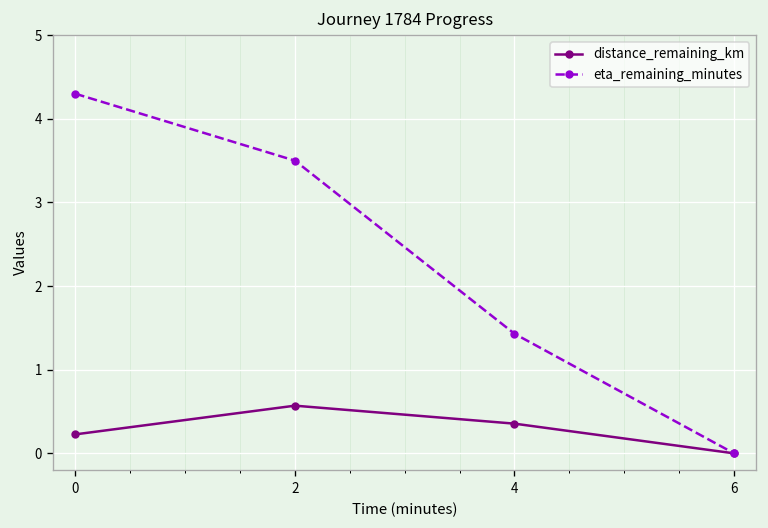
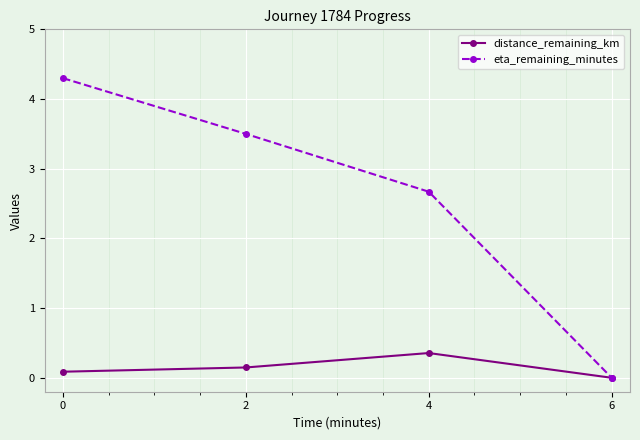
distance_remaining_km, 0: 0.2 -> 0.1
distance_remaining_km, 2: 0.6 -> 0.1
eta_remaining_minutes, 4: 1.4 -> 2.7
